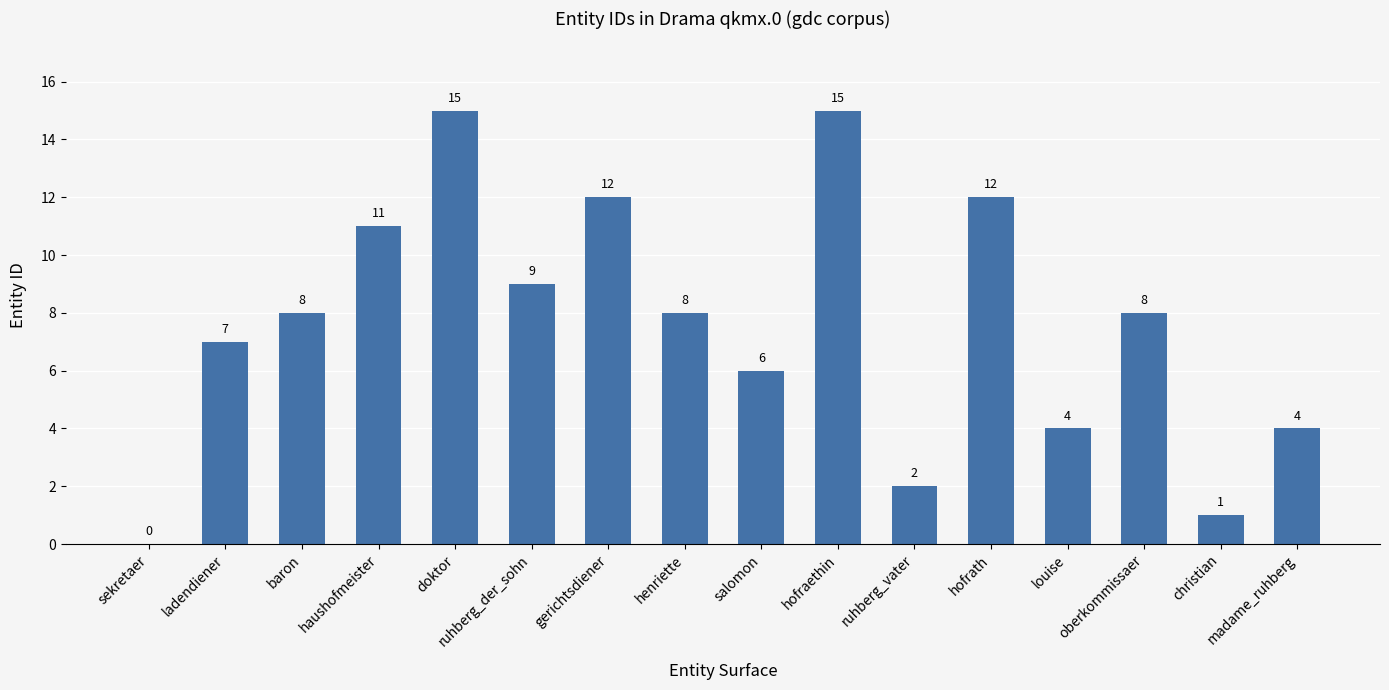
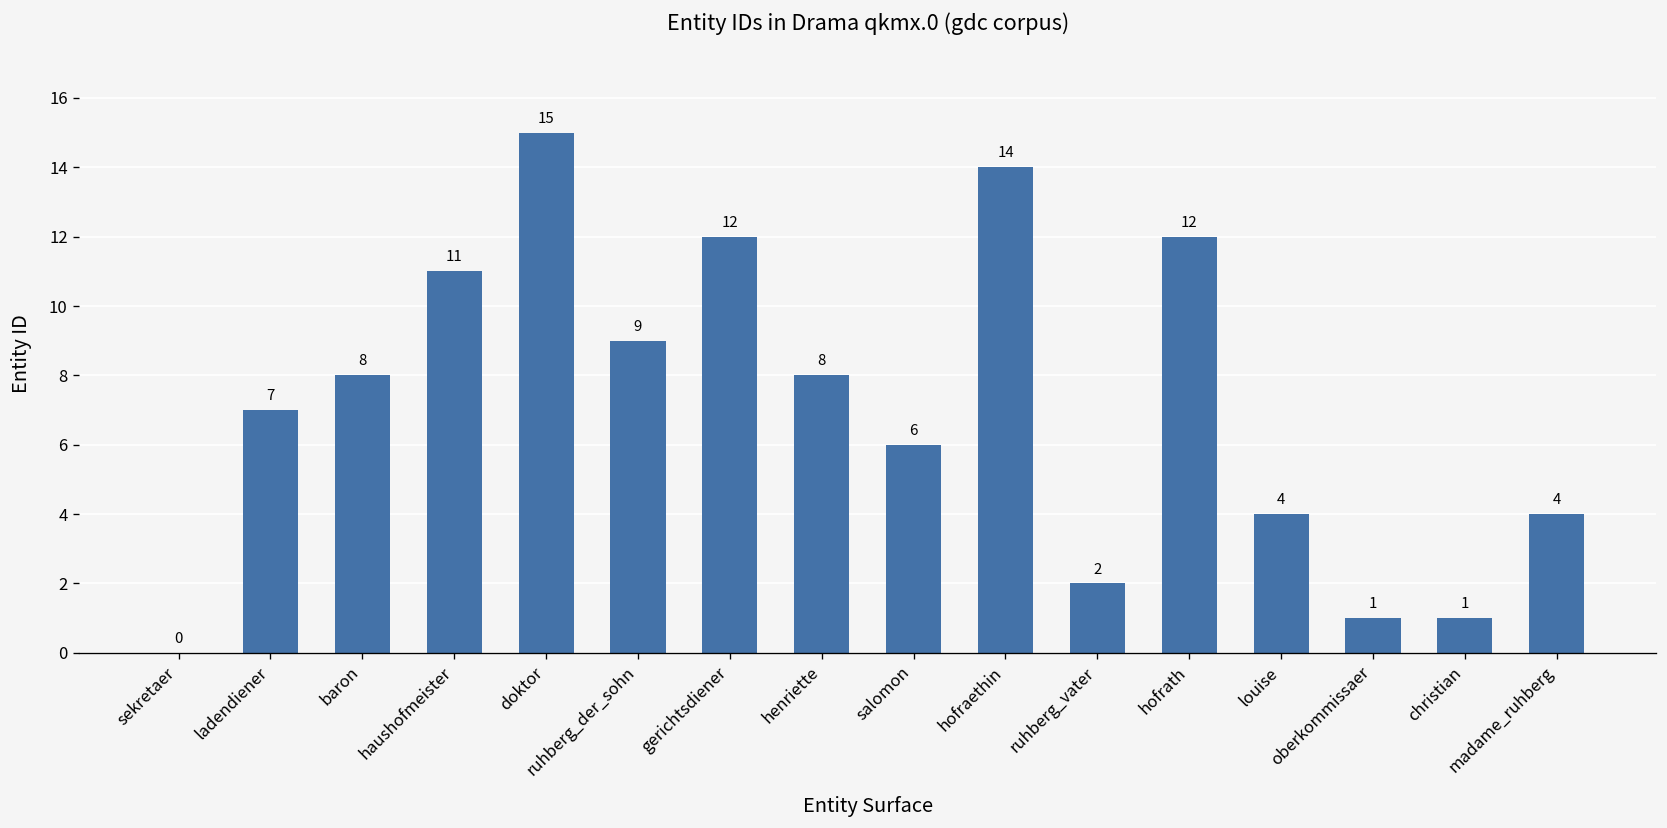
hofraethin: 15 -> 14
oberkommissaer: 8 -> 1
